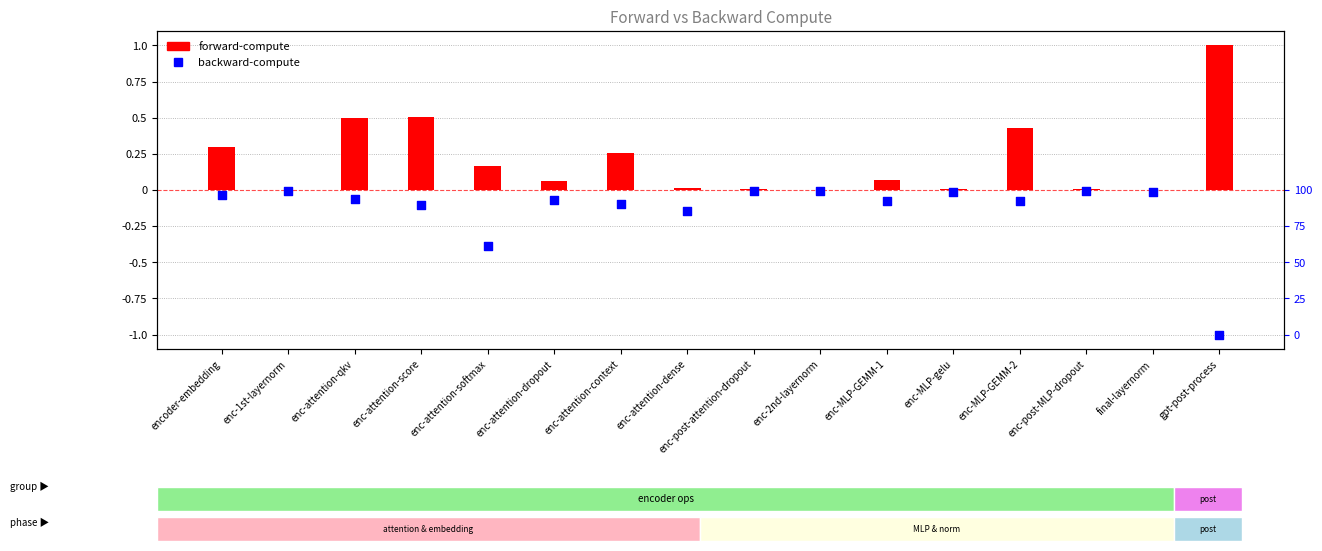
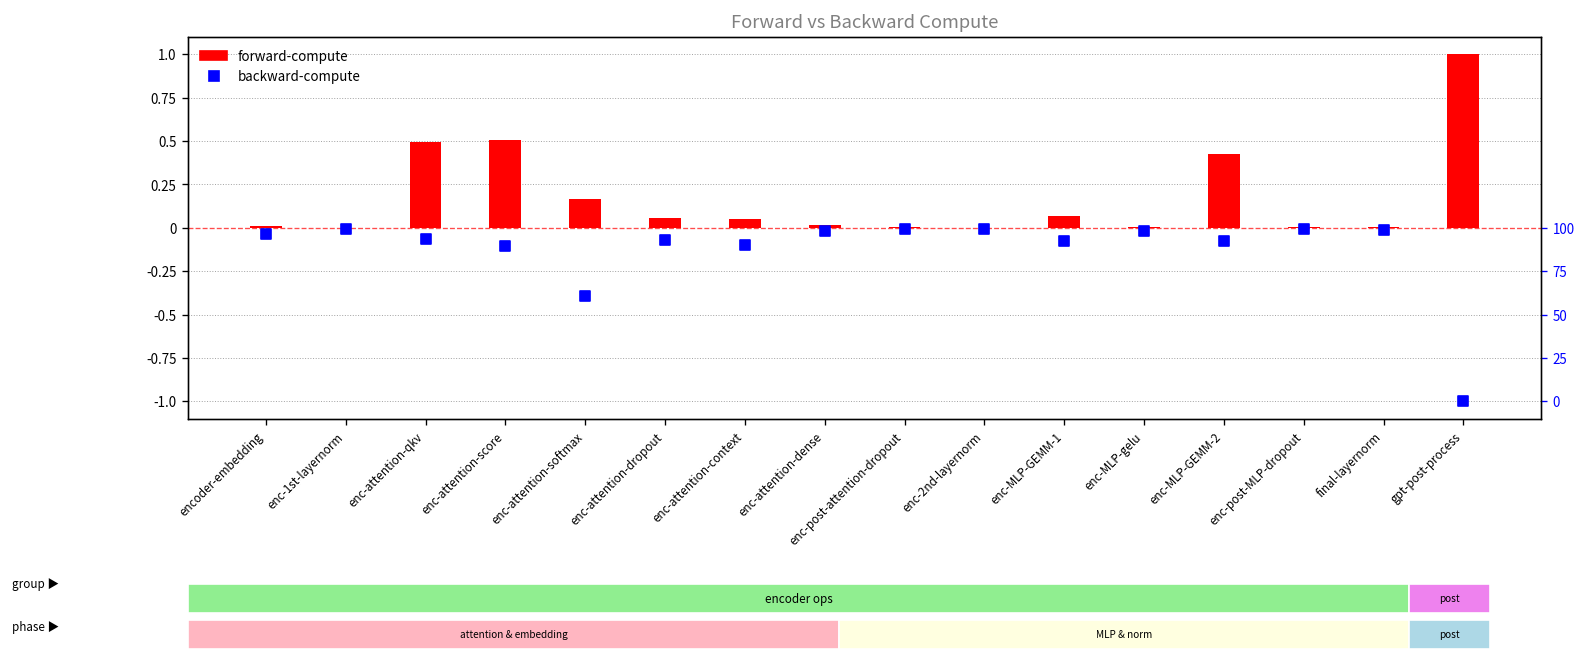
forward-compute, encoder-embedding: 0.30 -> 0.01
forward-compute, enc-attention-context: 0.25 -> 0.05
backward-compute, enc-attention-dense: -0.15 -> -0.02
